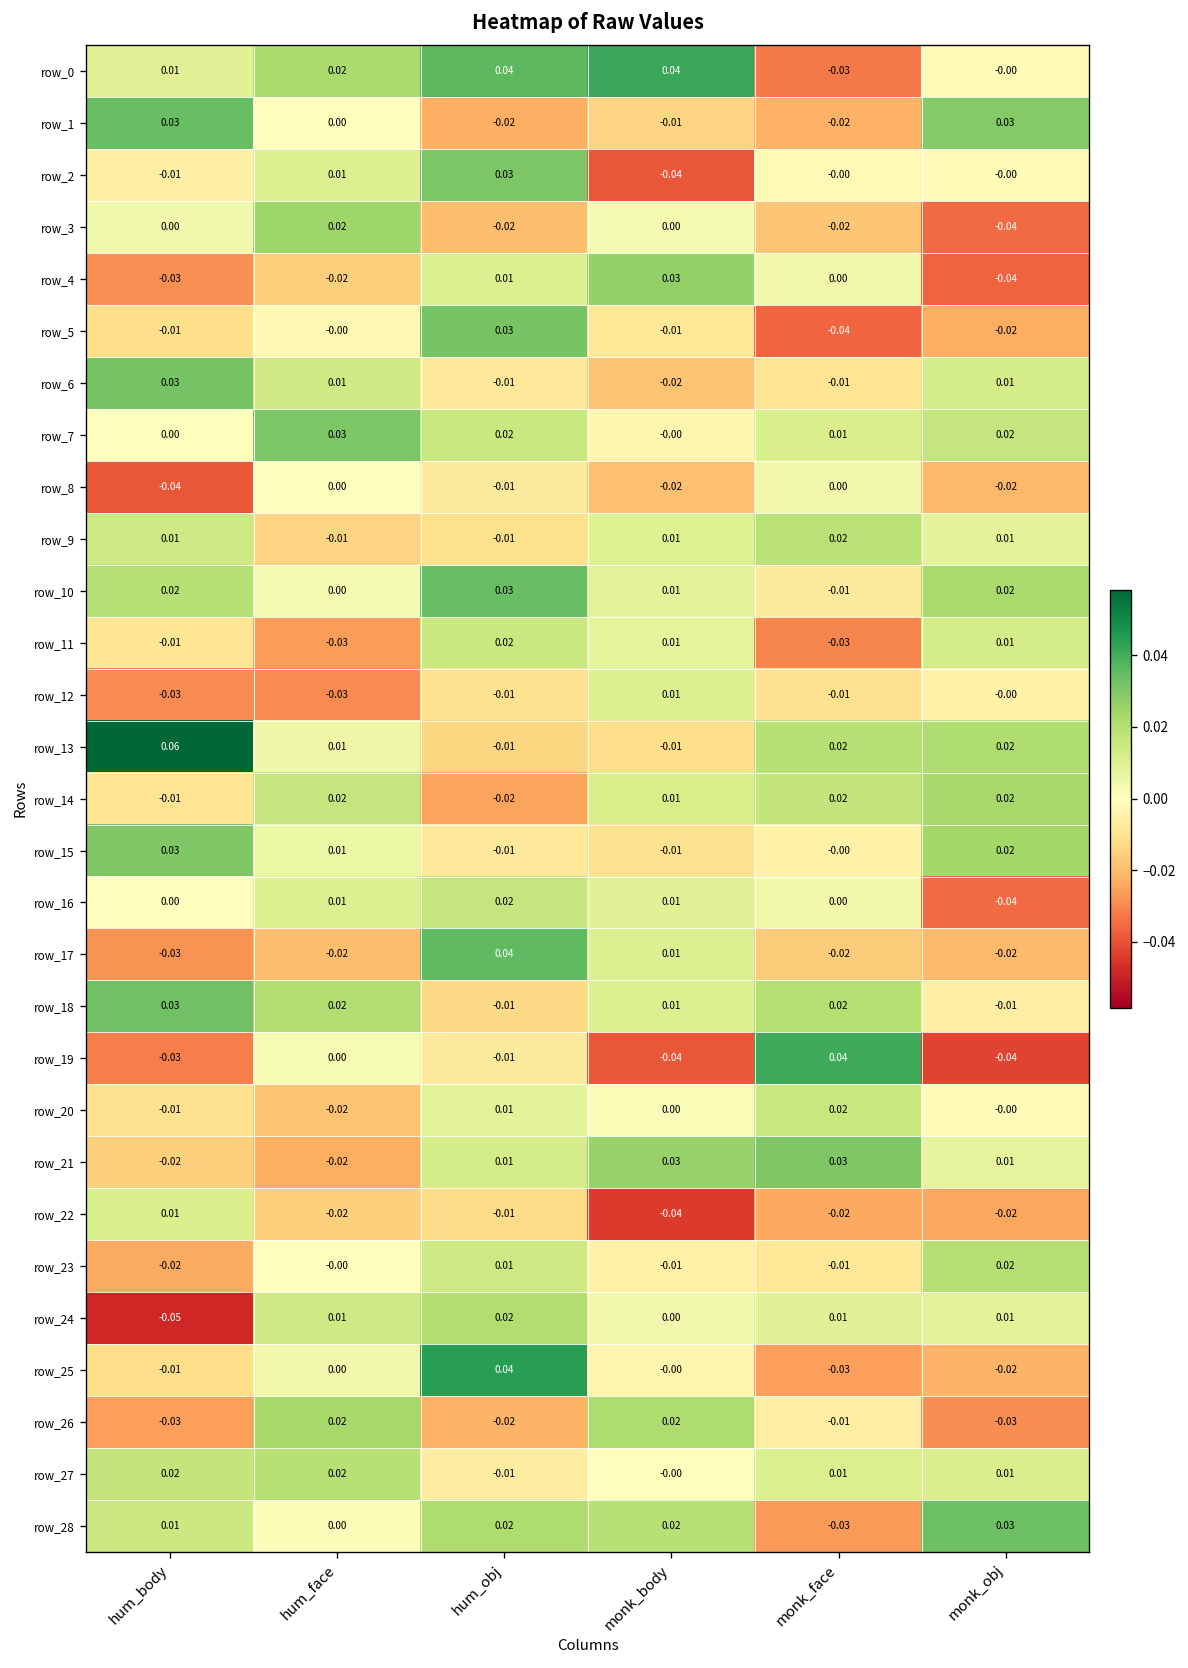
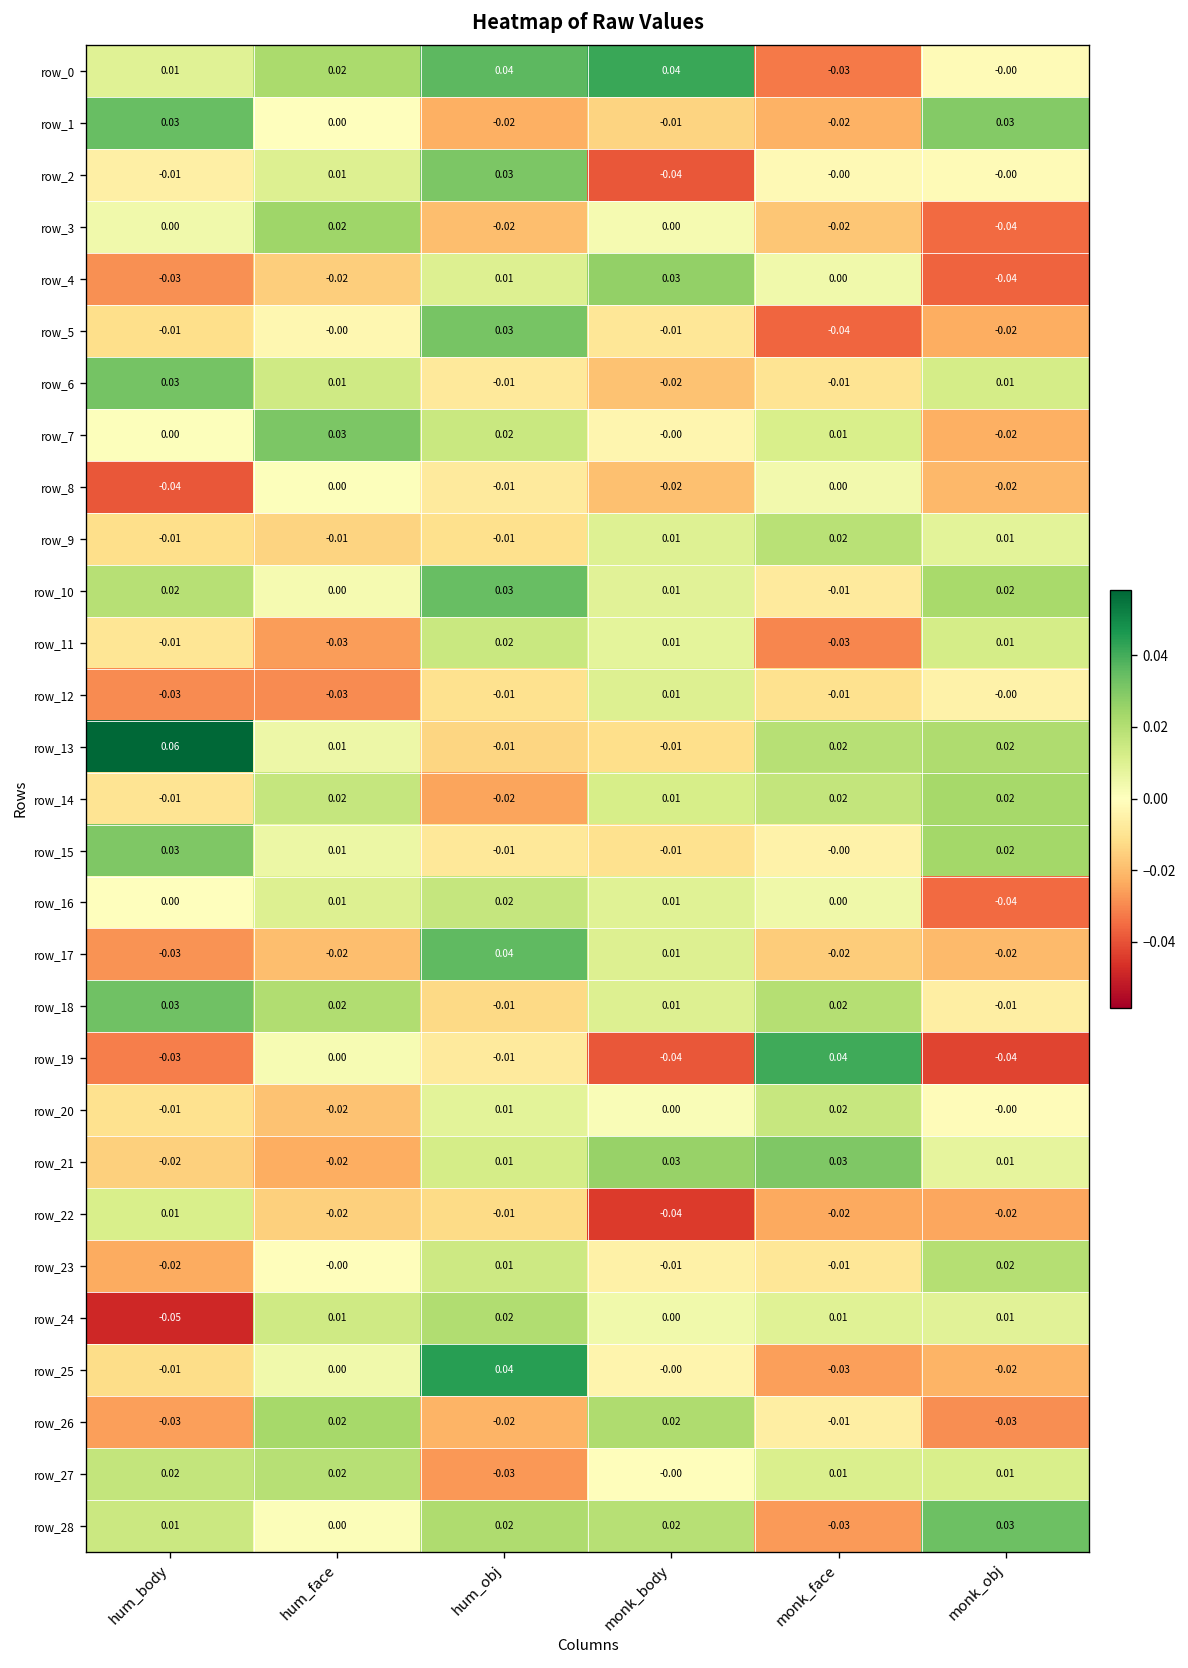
row_7, monk_obj: 0.02 -> -0.02
row_9, hum_body: 0.01 -> -0.01
row_27, hum_obj: -0.01 -> -0.03
